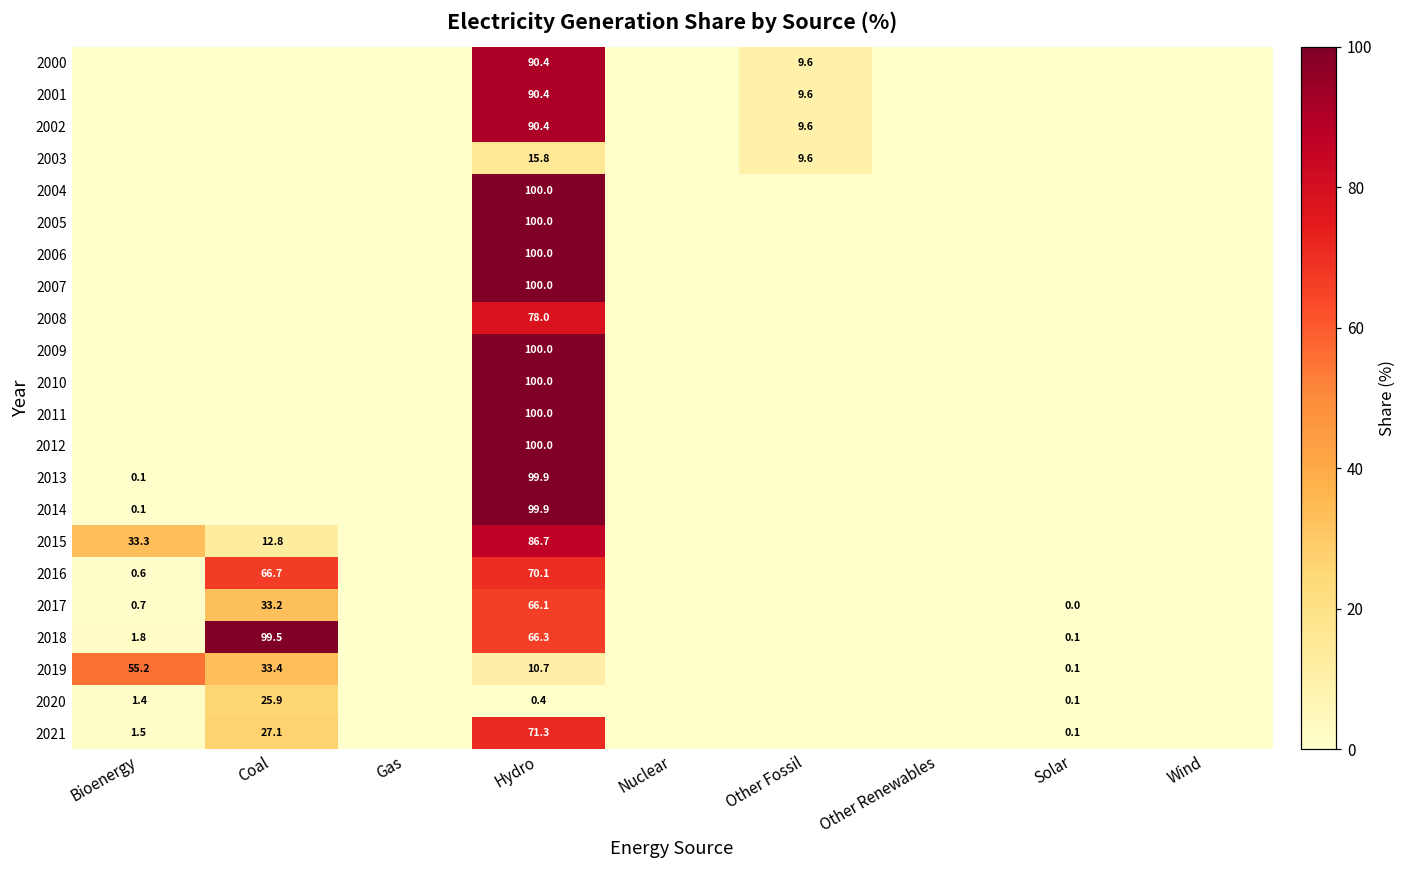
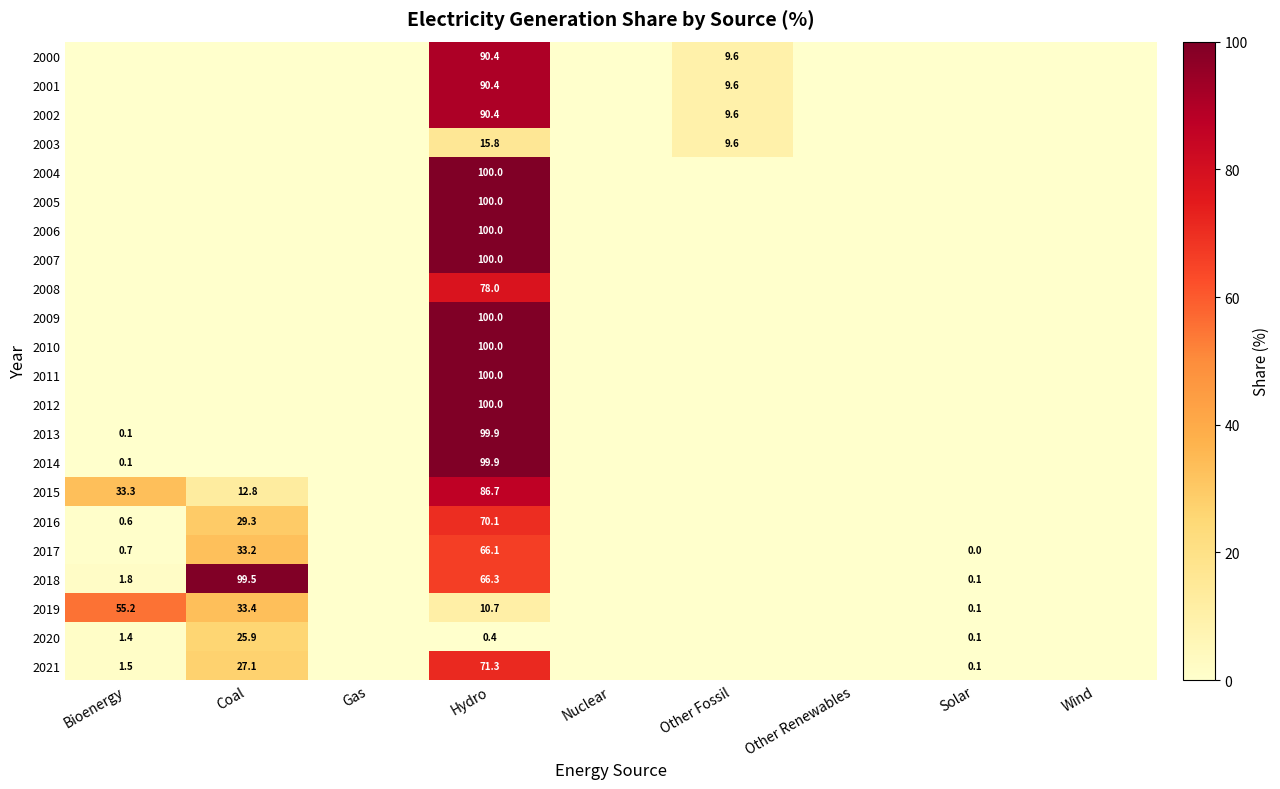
2016, Coal: 66.7 -> 29.3
